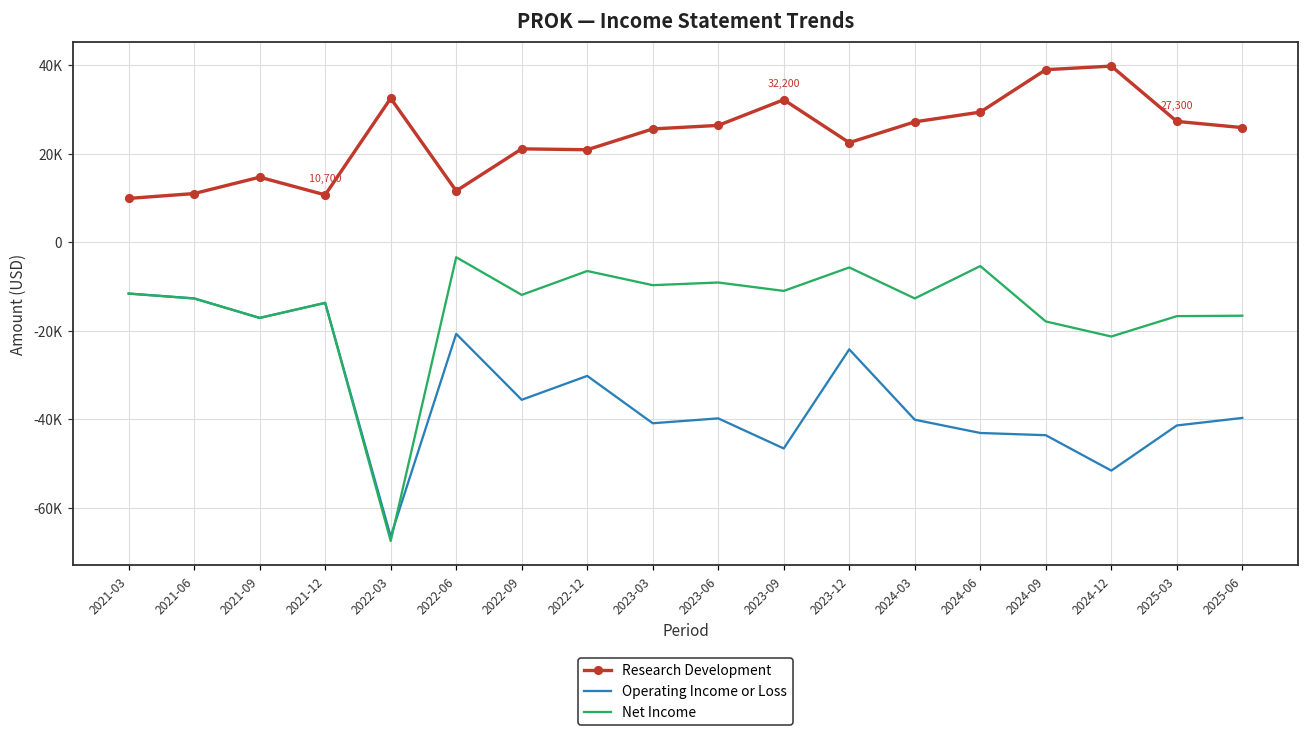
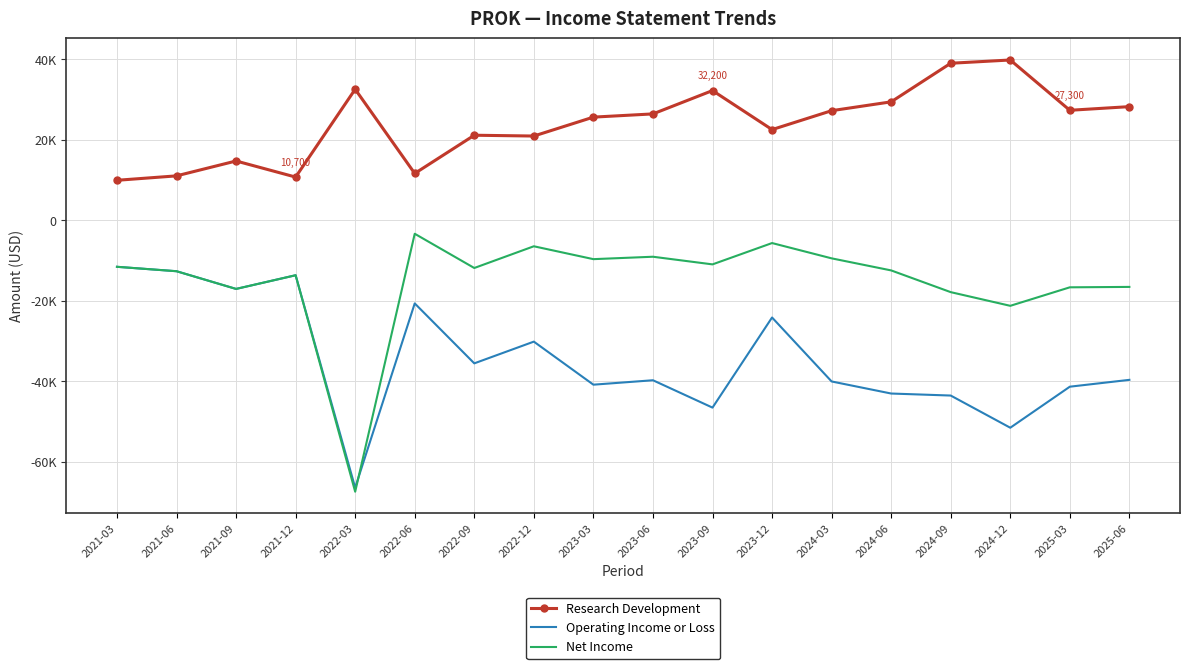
Net Income, 2024-03: -13000 -> -10000
Net Income, 2024-06: -5000 -> -13000
Research Development, 2025-06: 26000 -> 28000
